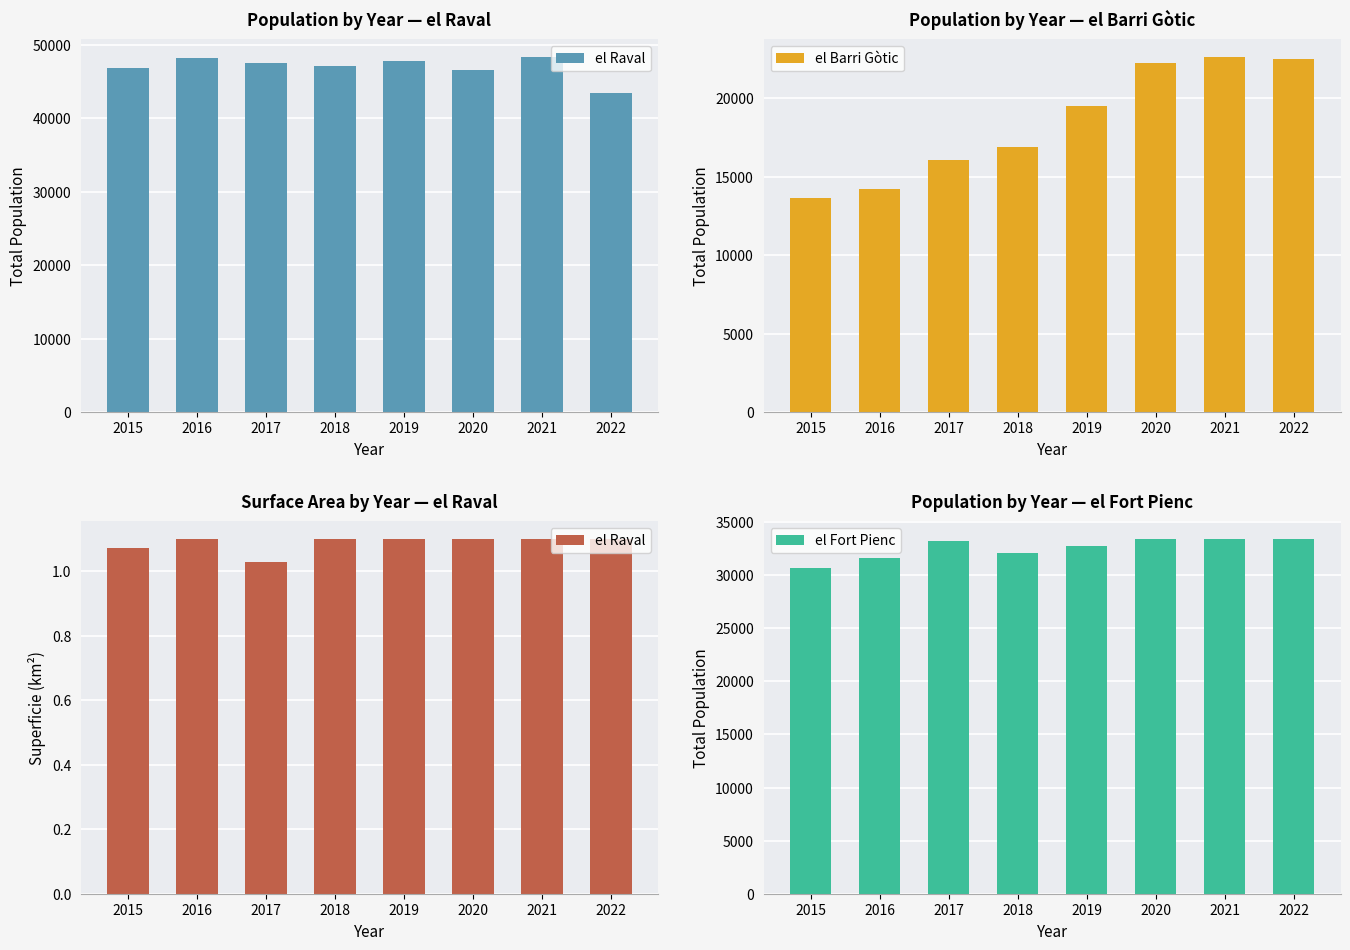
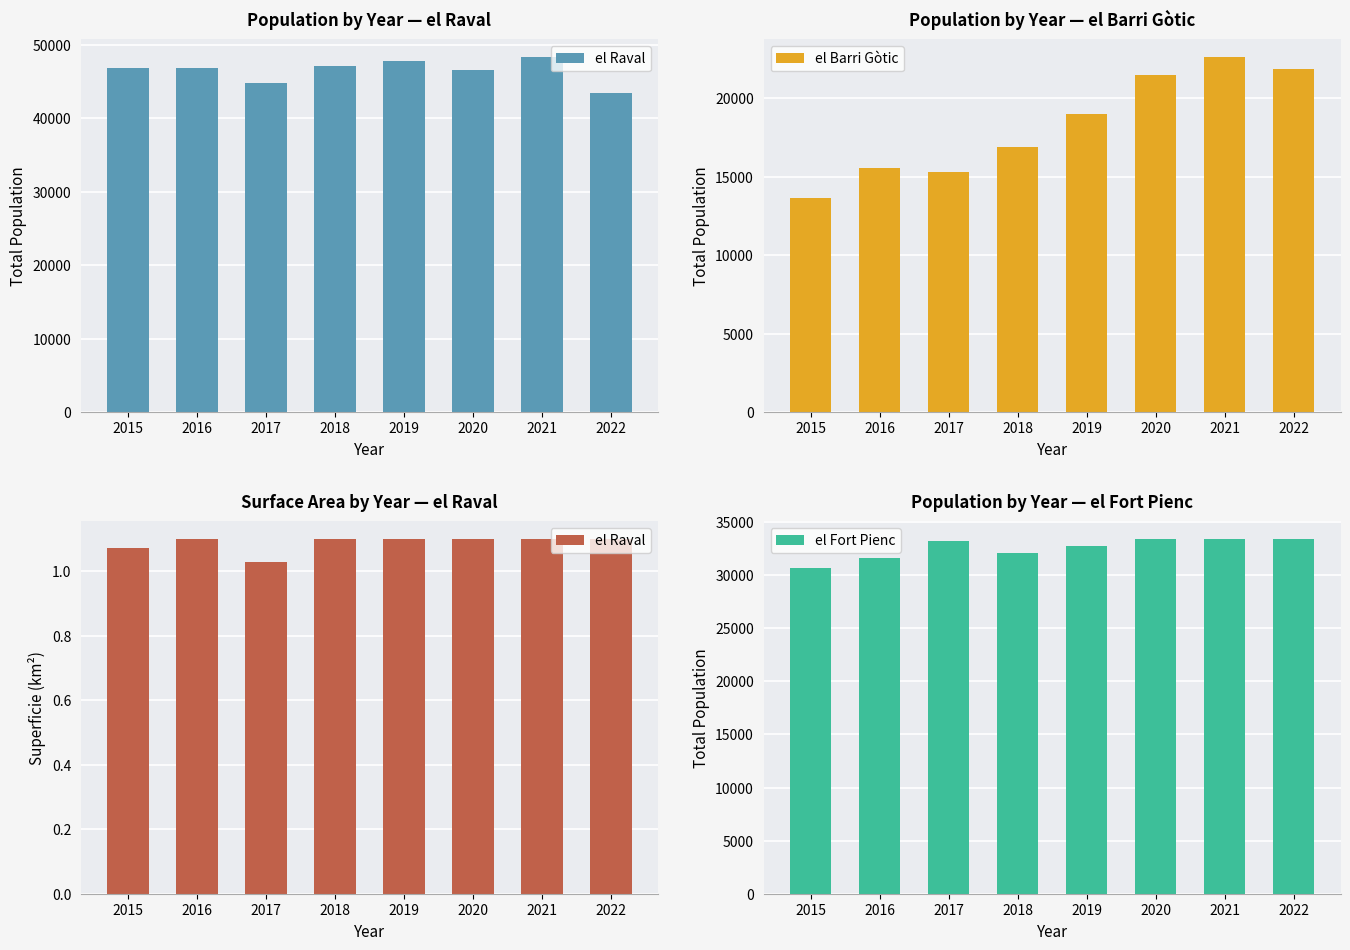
Population by Year — el Raval, 2016: 48000 -> 47000
Population by Year — el Raval, 2017: 48000 -> 45000
Population by Year — el Barri Gòtic, 2016: 14200 -> 15600
Population by Year — el Barri Gòtic, 2017: 16100 -> 15300
Population by Year — el Barri Gòtic, 2019: 19500 -> 19000
Population by Year — el Barri Gòtic, 2020: 22200 -> 21500
Population by Year — el Barri Gòtic, 2022: 22500 -> 21900
